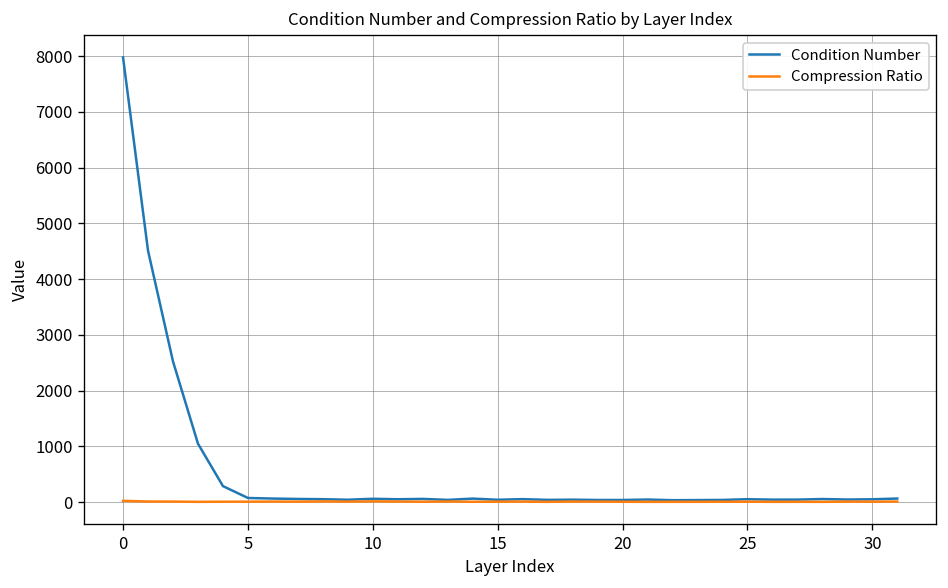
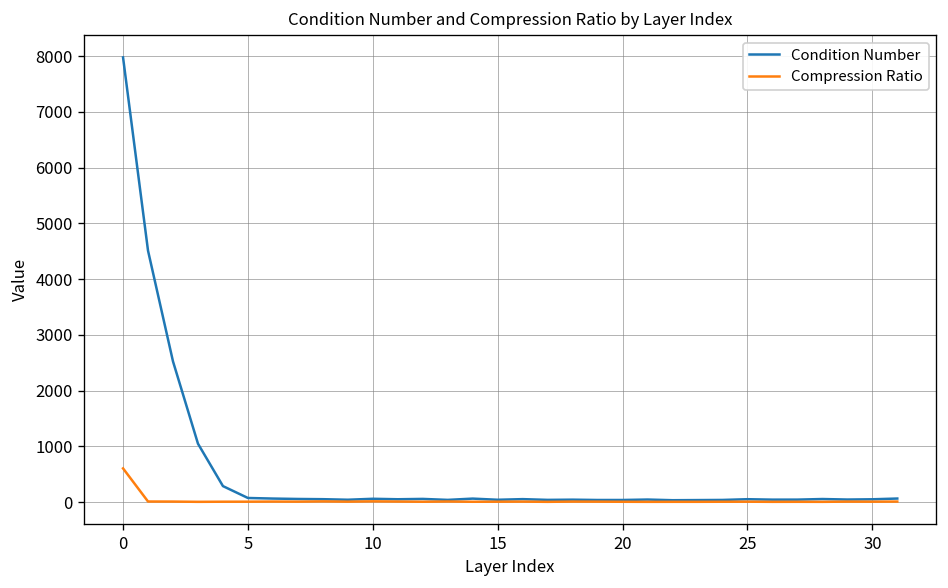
Compression Ratio, 0: 0 -> 600
